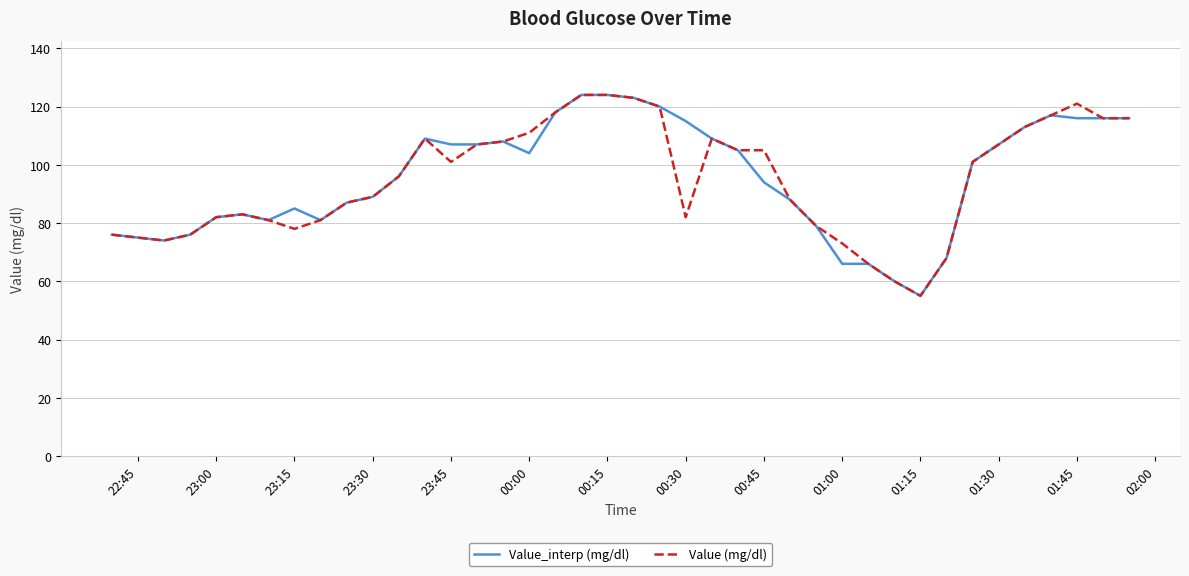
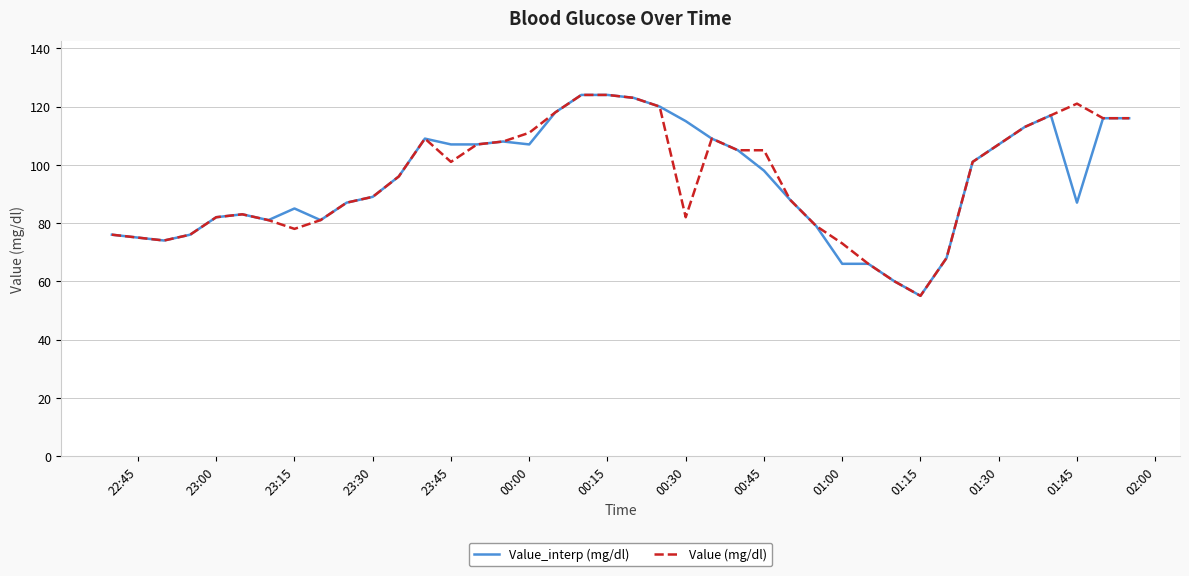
Value_interp (mg/dl), 00:00: 104 -> 107
Value_interp (mg/dl), 00:45: 94 -> 98
Value_interp (mg/dl), 01:45: 116 -> 87
